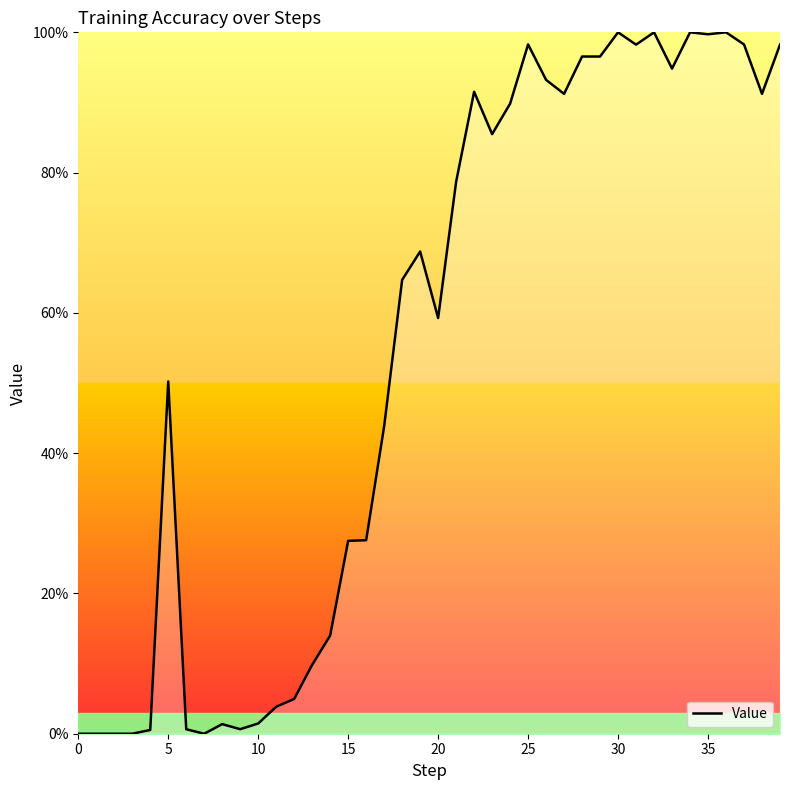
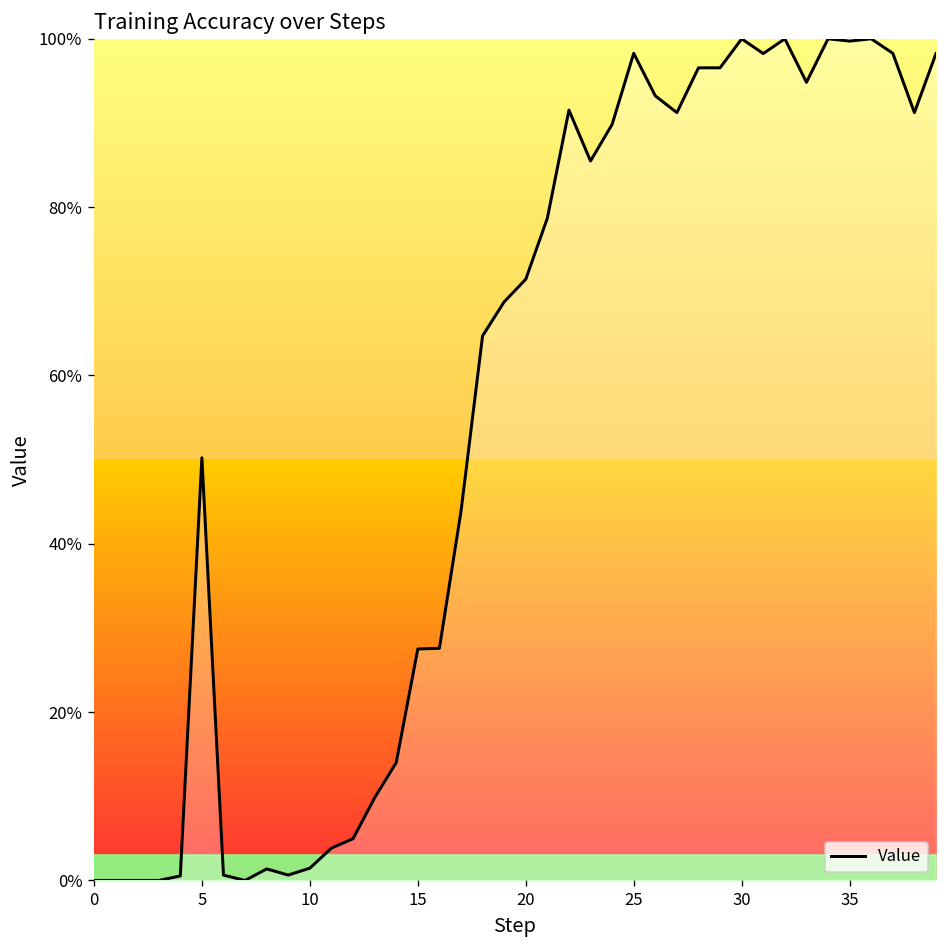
Value, 20: 59% -> 71%
